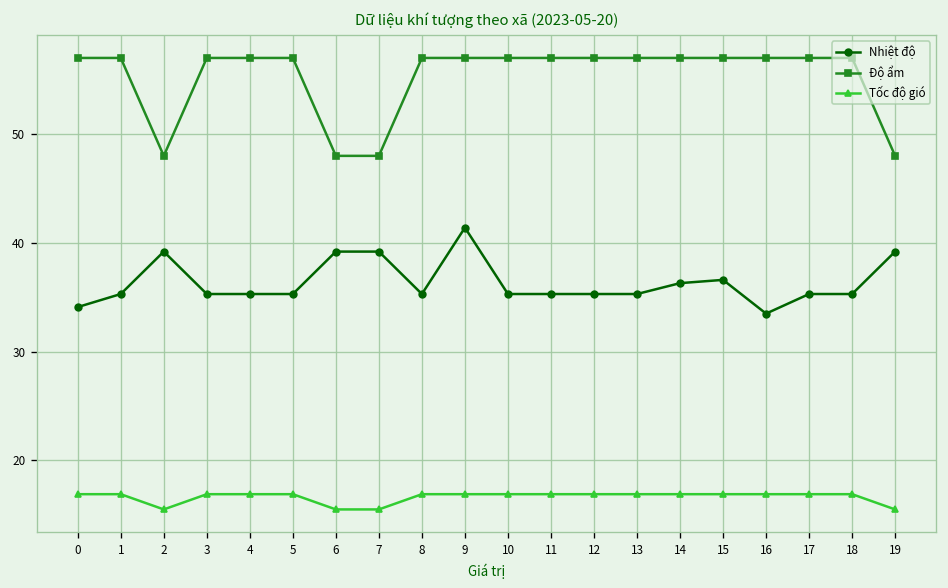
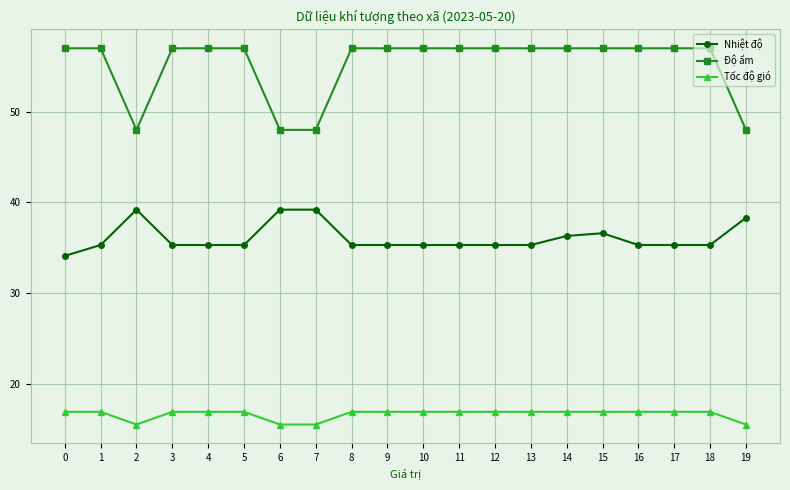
Nhiệt độ, 9: 41 -> 35
Nhiệt độ, 16: 34 -> 35
Nhiệt độ, 19: 39 -> 38
